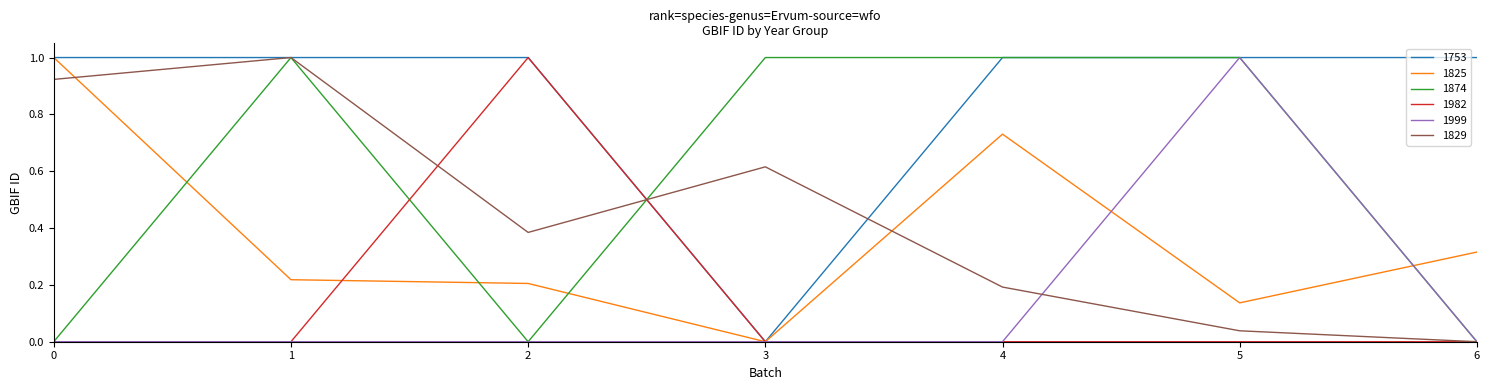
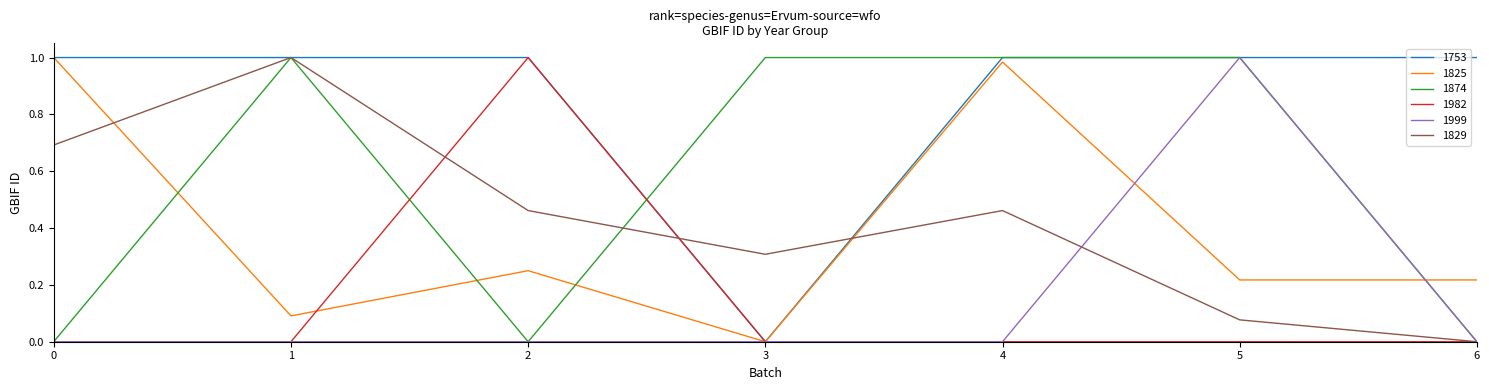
1829, 0: 0.92 -> 0.69
1825, 1: 0.22 -> 0.09
1825, 2: 0.21 -> 0.25
1829, 2: 0.38 -> 0.46
1829, 3: 0.62 -> 0.31
1825, 4: 0.73 -> 0.98
1829, 4: 0.19 -> 0.46
1825, 5: 0.14 -> 0.22
1829, 5: 0.04 -> 0.08
1825, 6: 0.32 -> 0.22
